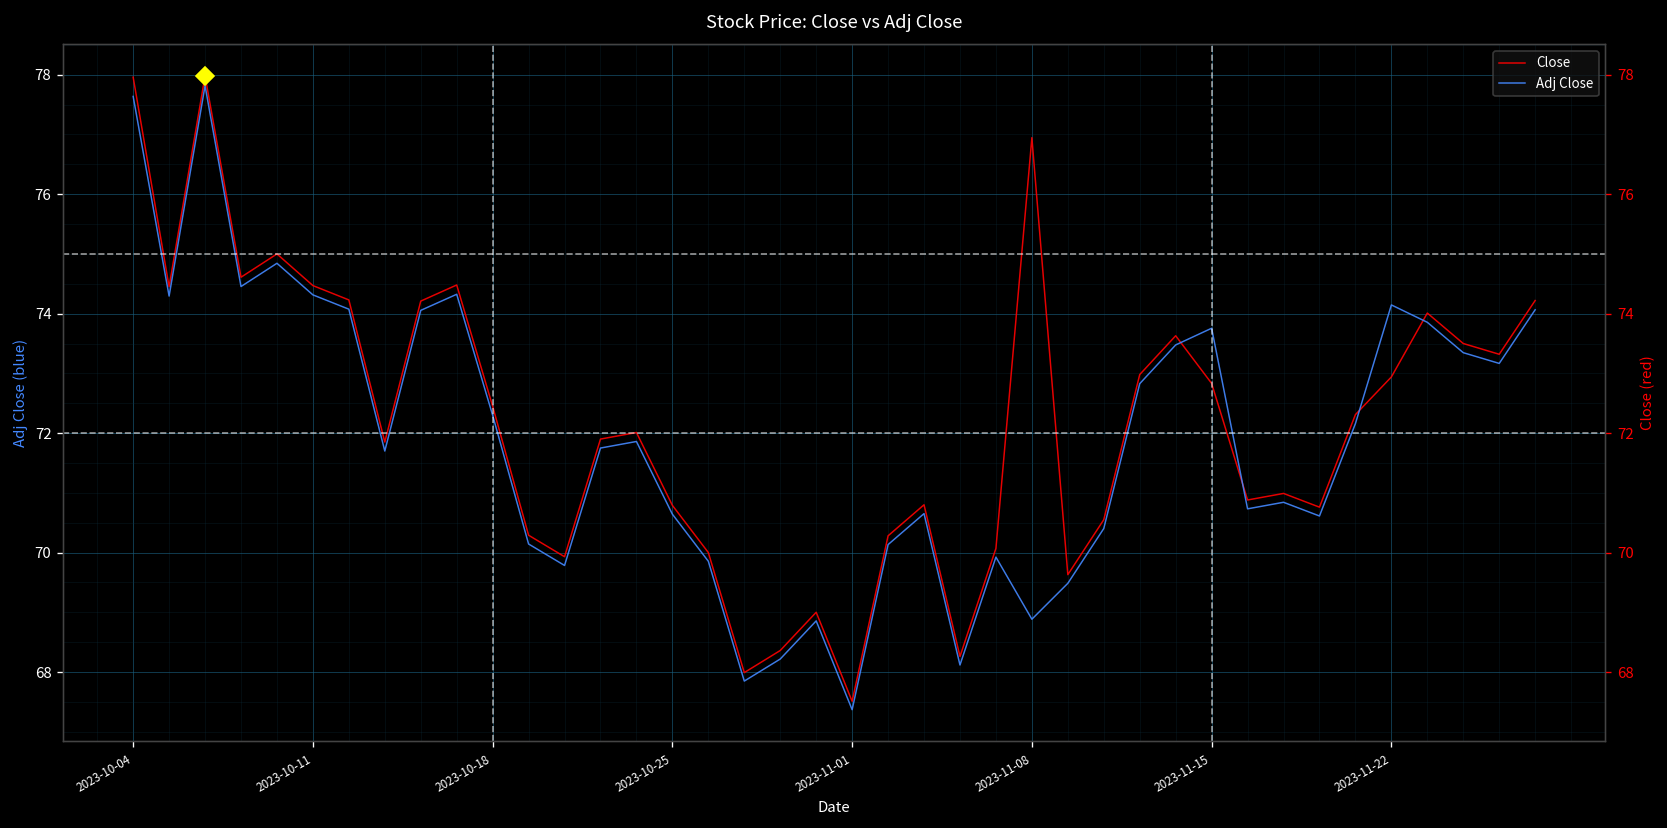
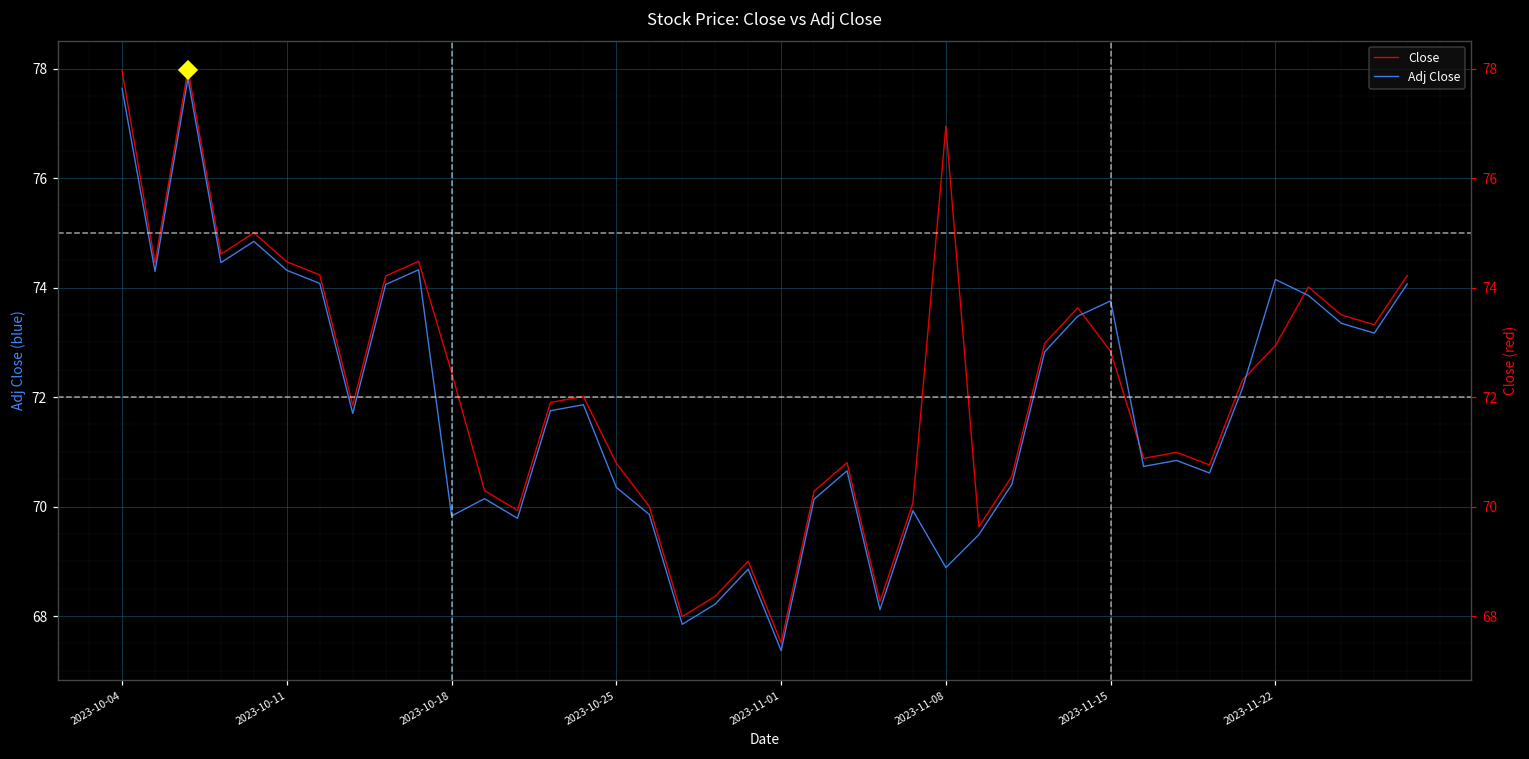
Adj Close, 2023-10-18: 72.3 -> 69.8
Adj Close, 2023-10-25: 70.6 -> 70.3
